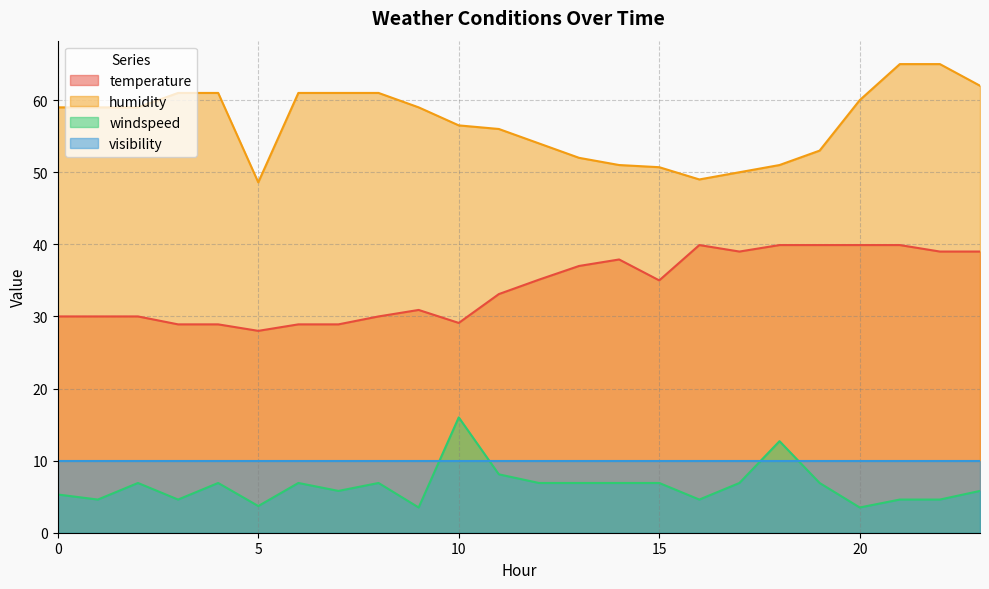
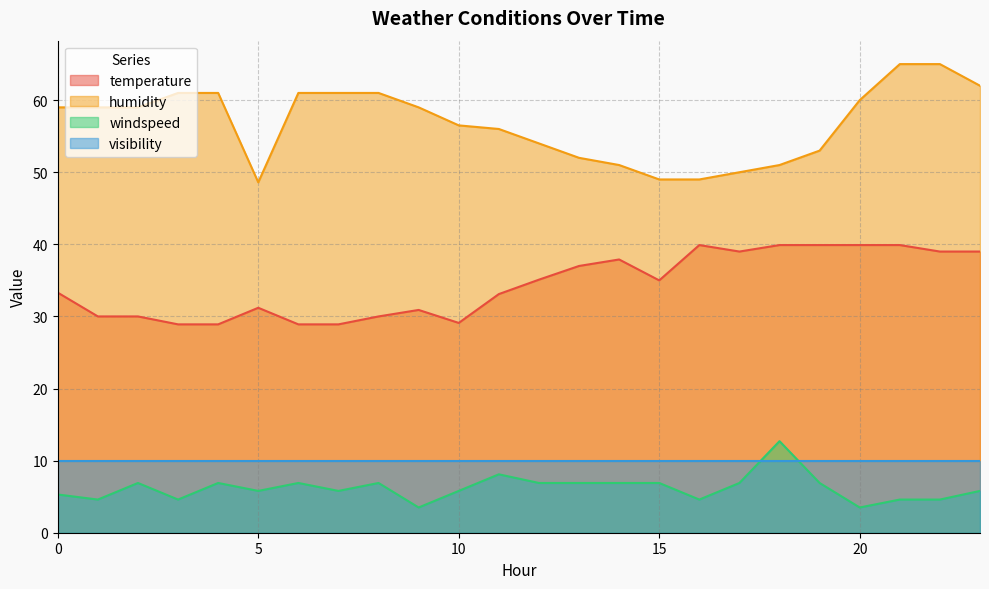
temperature, 0: 30 -> 33
temperature, 5: 28 -> 31
windspeed, 5: 4 -> 6
windspeed, 10: 16 -> 6
humidity, 15: 51 -> 49
